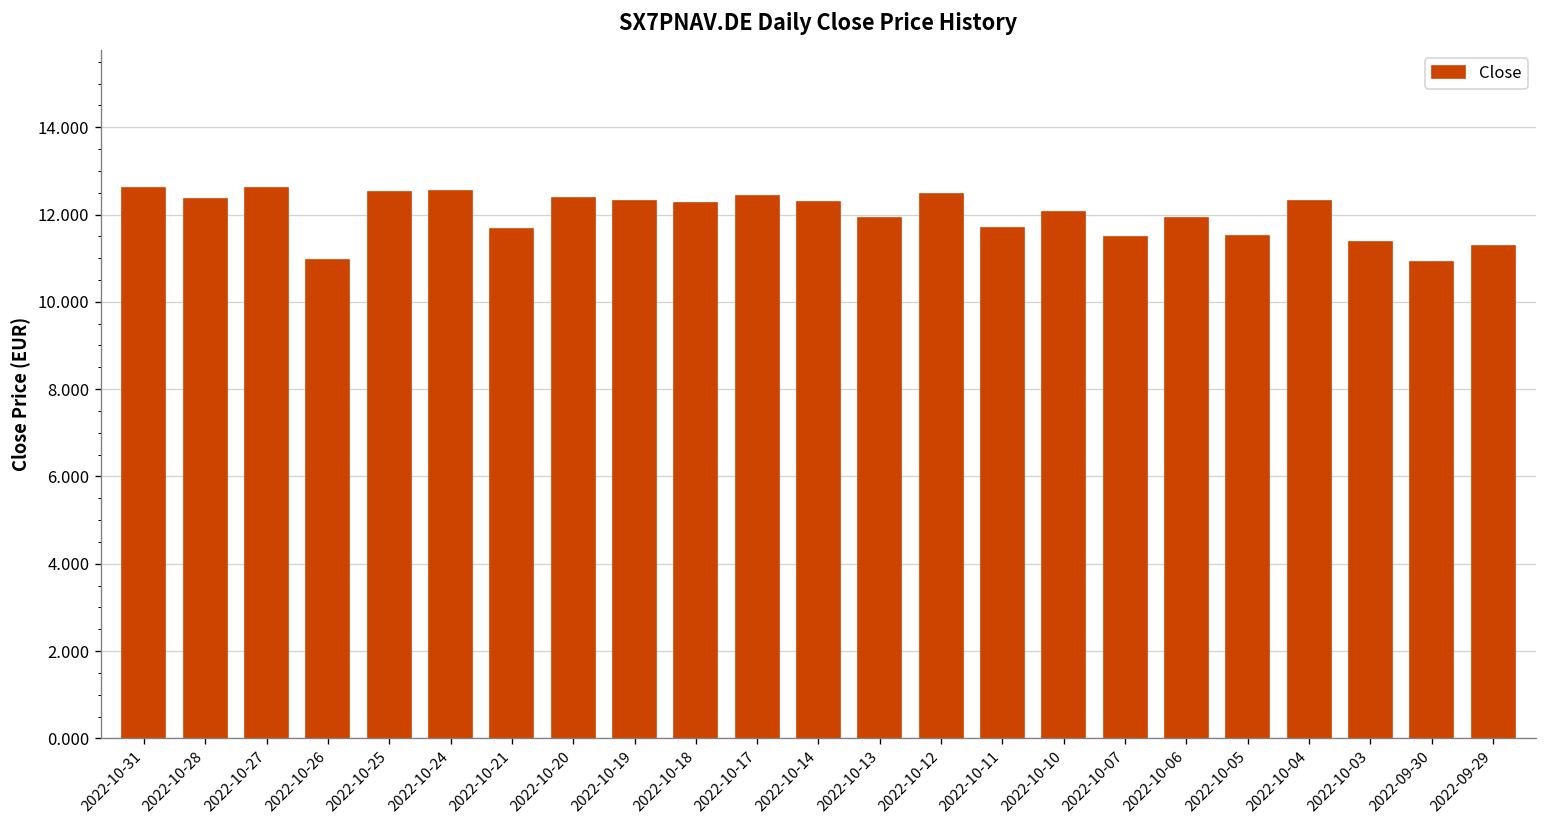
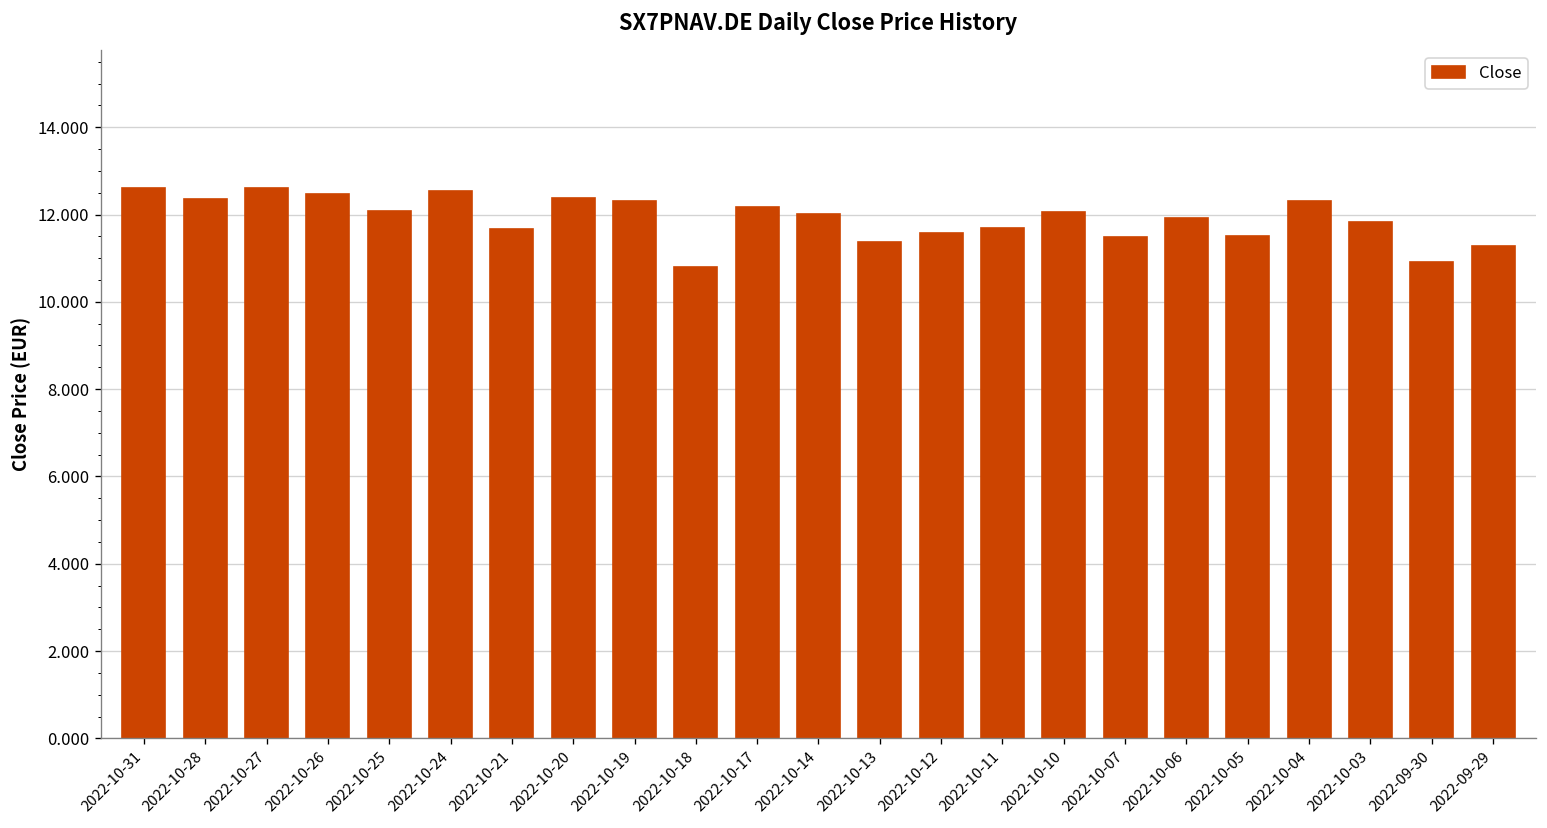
2022-10-26: 11.0 -> 12.5
2022-10-25: 12.5 -> 12.1
2022-10-18: 12.3 -> 10.8
2022-10-17: 12.4 -> 12.2
2022-10-14: 12.3 -> 12.0
2022-10-13: 11.9 -> 11.4
2022-10-12: 12.5 -> 11.6
2022-10-03: 11.4 -> 11.8
